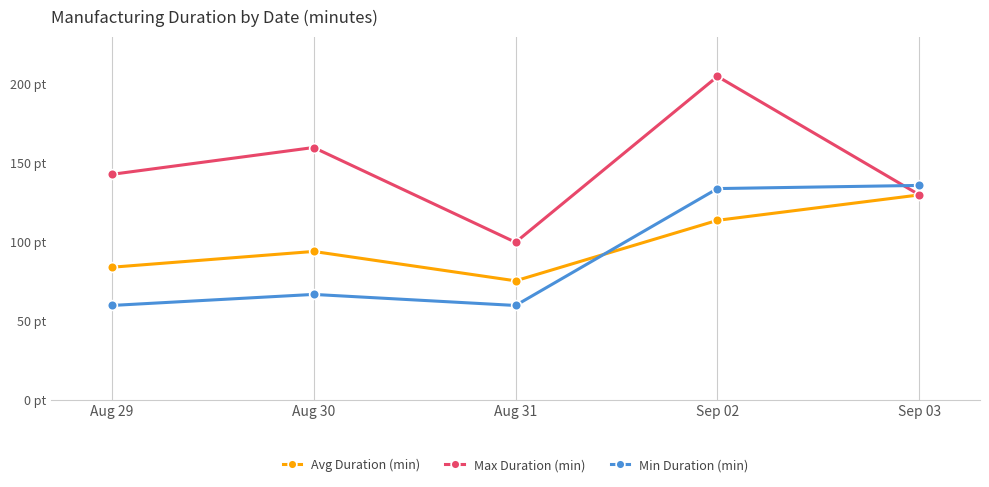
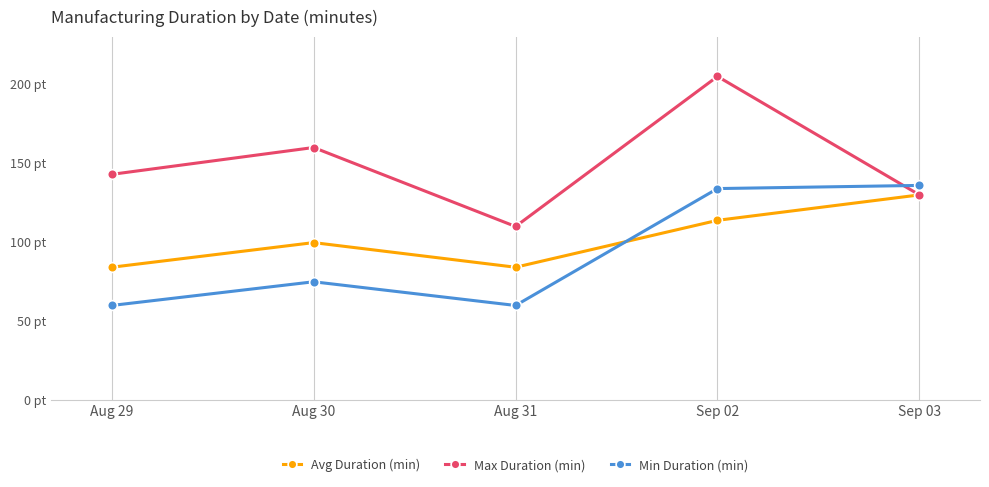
Avg Duration (min), Aug 30: 94 pt -> 100 pt
Min Duration (min), Aug 30: 67 pt -> 75 pt
Avg Duration (min), Aug 31: 76 pt -> 84 pt
Max Duration (min), Aug 31: 100 pt -> 110 pt
